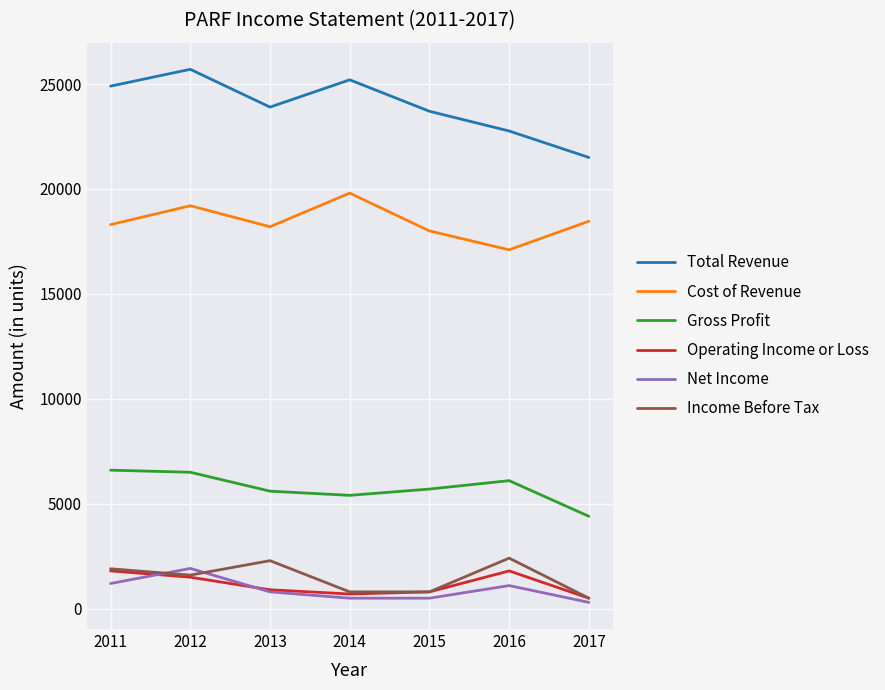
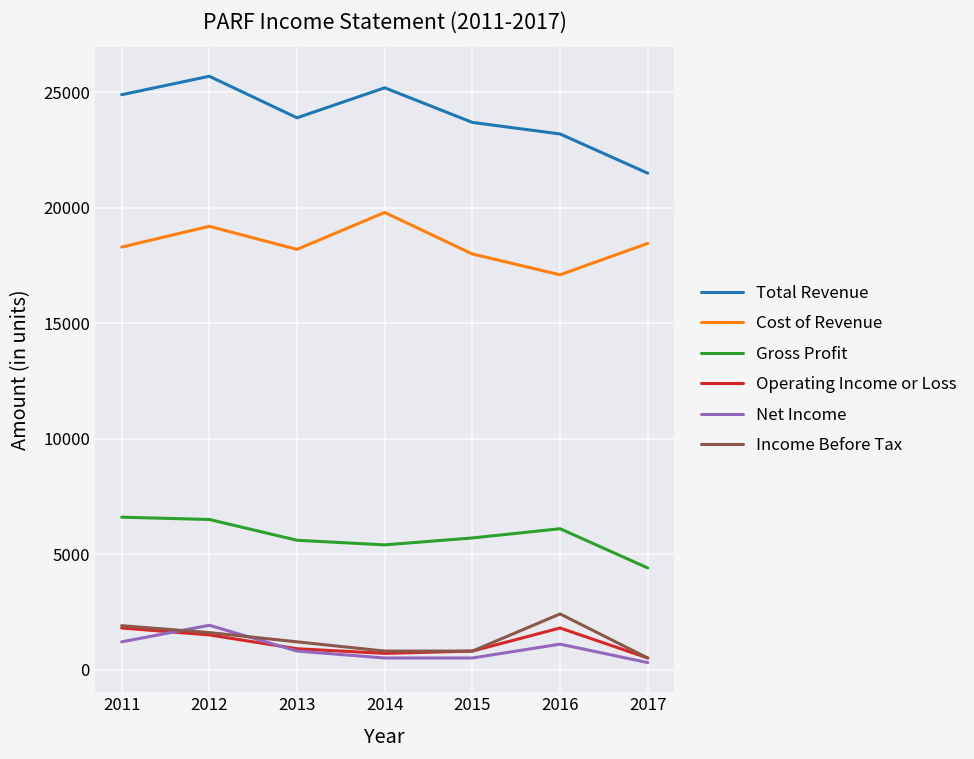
Income Before Tax, 2013: 2300 -> 1200
Total Revenue, 2016: 22800 -> 23200
